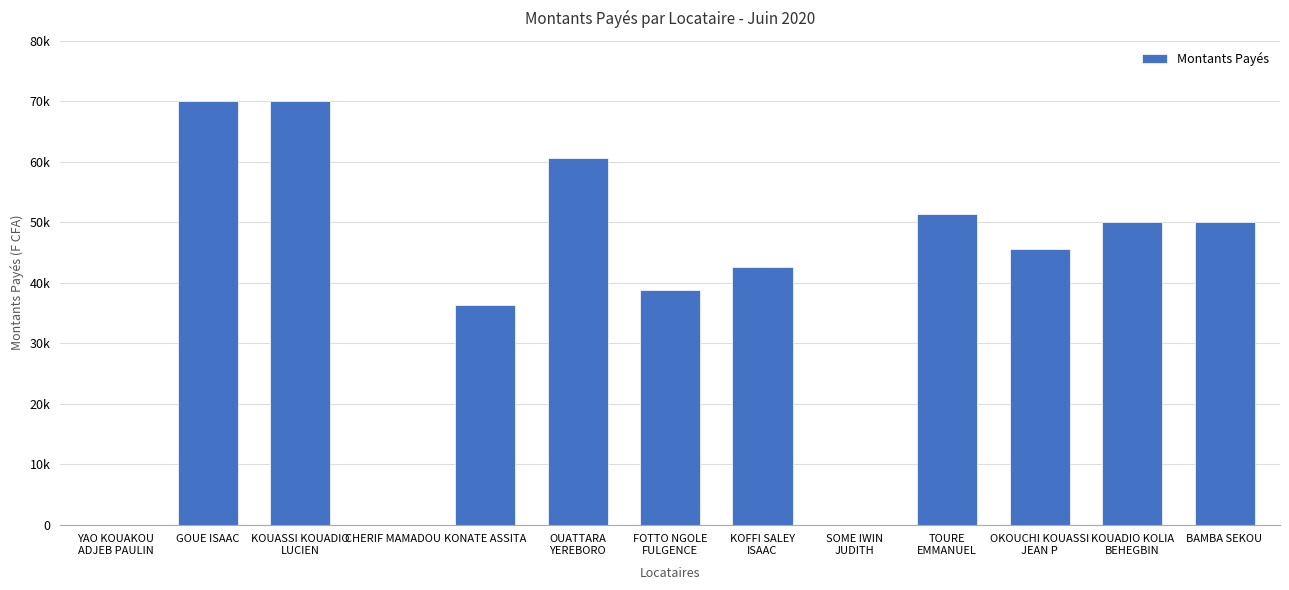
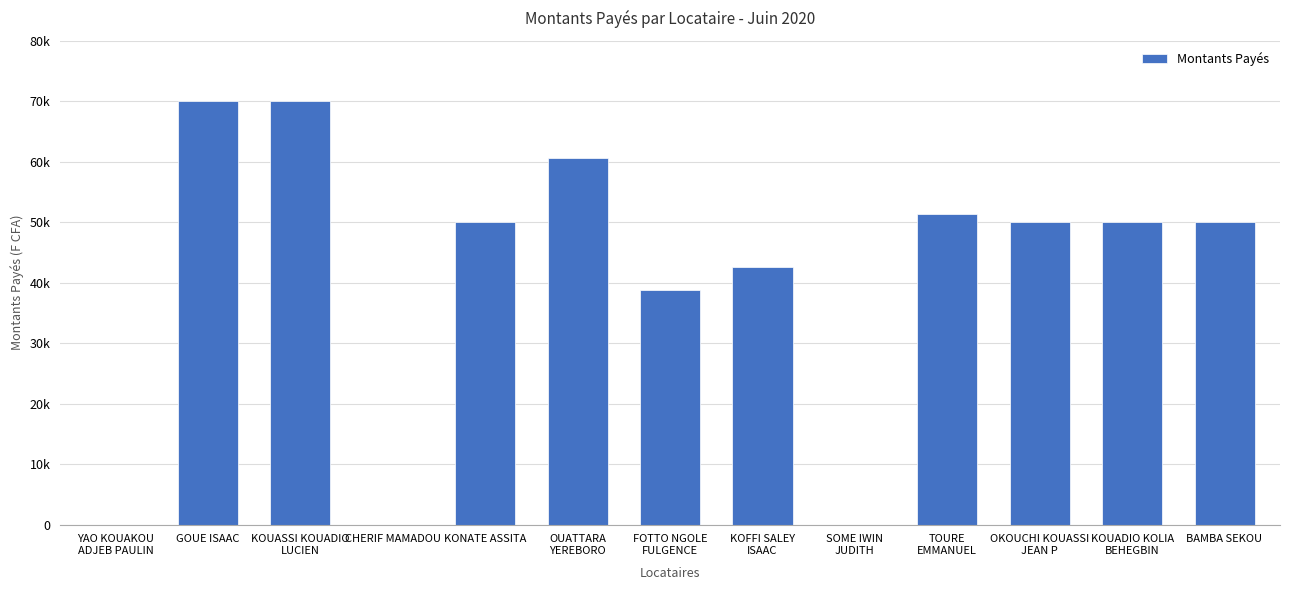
KONATE ASSITA: 36000 -> 50000
OKOUCHI KOUASSI JEAN P: 46000 -> 50000
